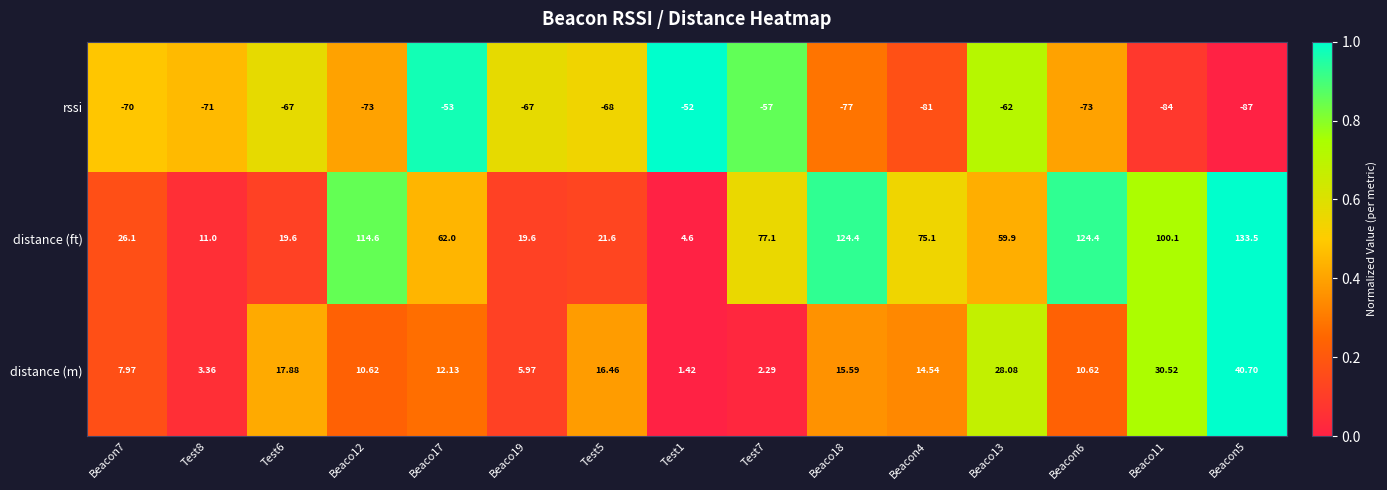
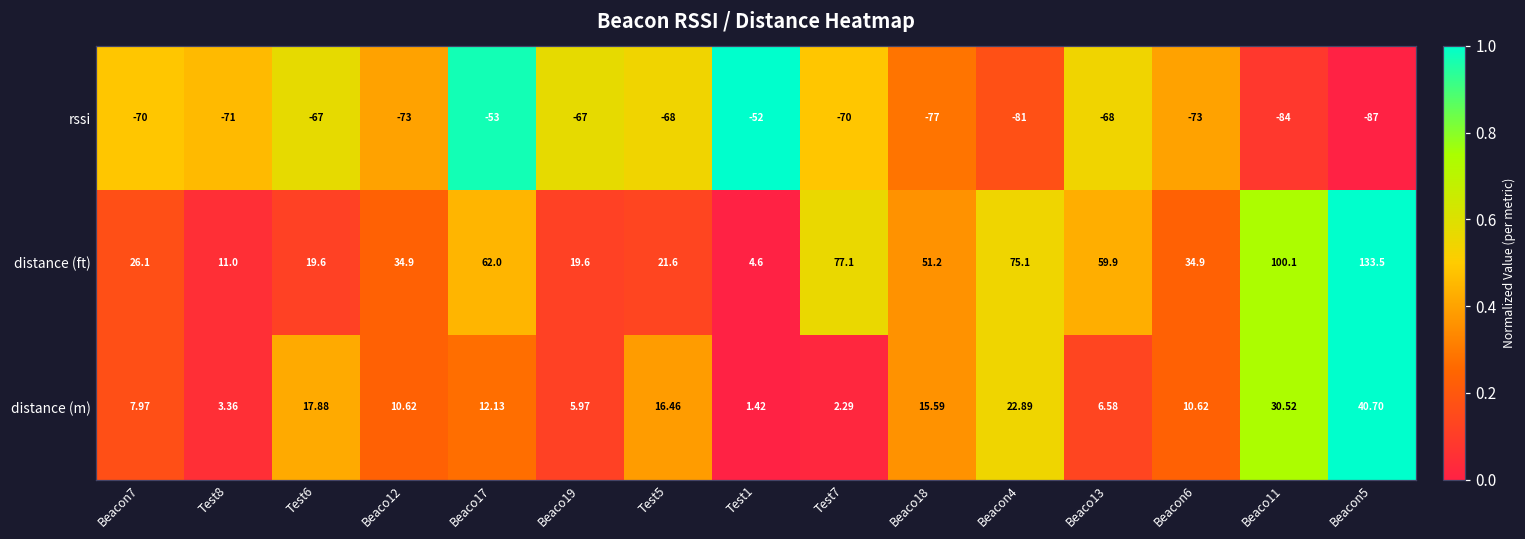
rssi, Test7: -57 -> -70
rssi, Beaco13: -62 -> -68
distance (ft), Beaco12: 114.6 -> 34.9
distance (ft), Beaco18: 124.4 -> 51.2
distance (ft), Beacon6: 124.4 -> 34.9
distance (m), Beacon4: 14.54 -> 22.89
distance (m), Beaco13: 28.08 -> 6.58
